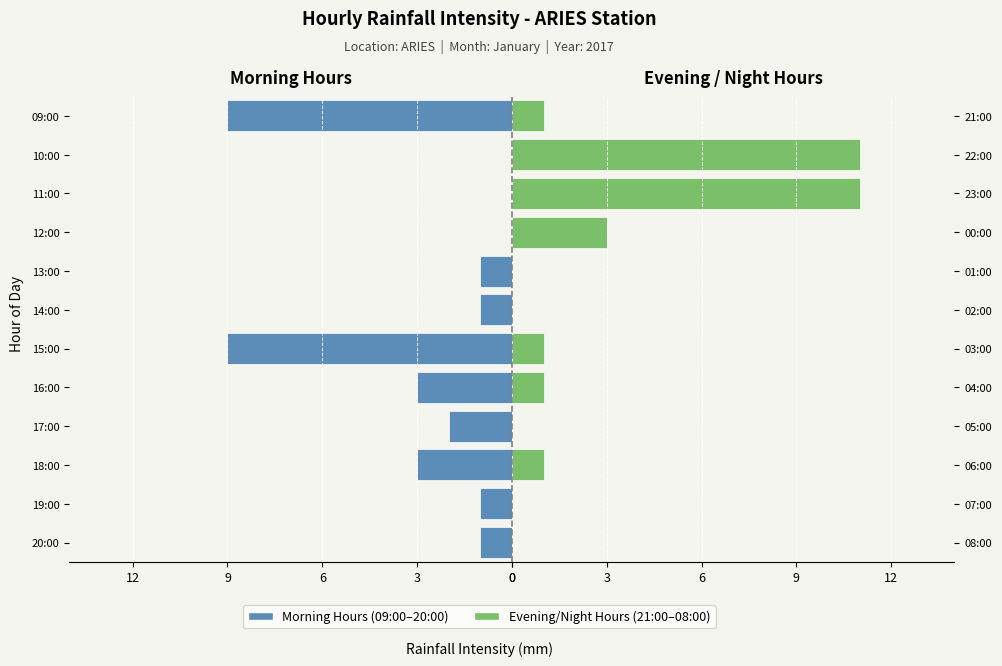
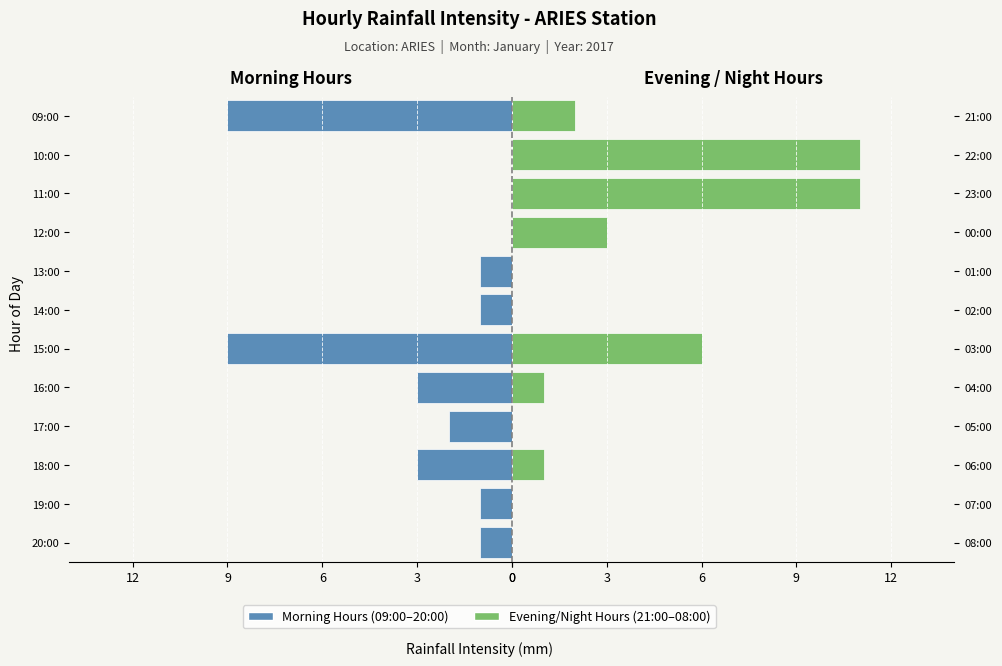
Evening / Night Hours, 21:00: 1 -> 2
Evening / Night Hours, 03:00: 1 -> 6
